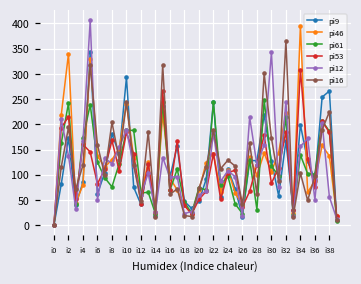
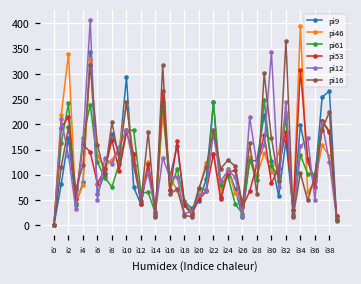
pi61, i28: 30 -> 90
pi12, i38: 60 -> 130
